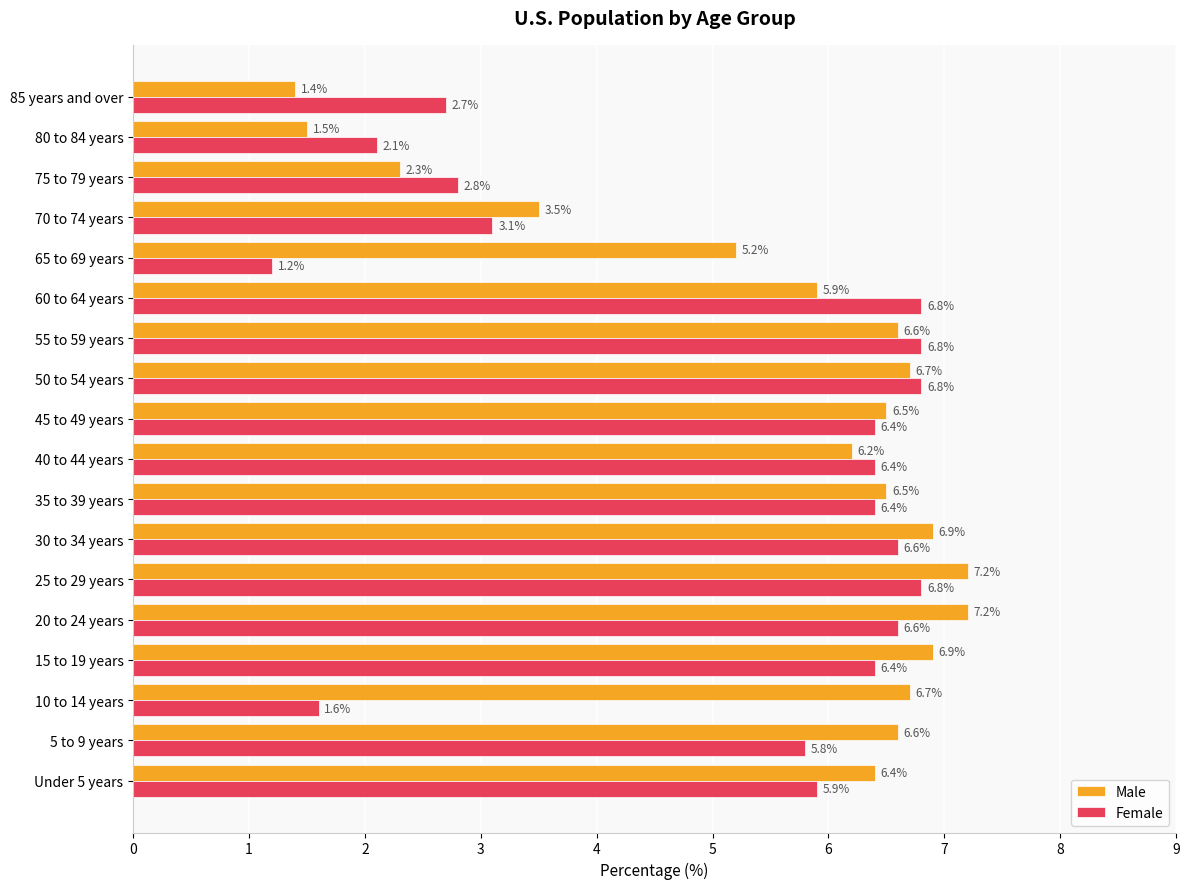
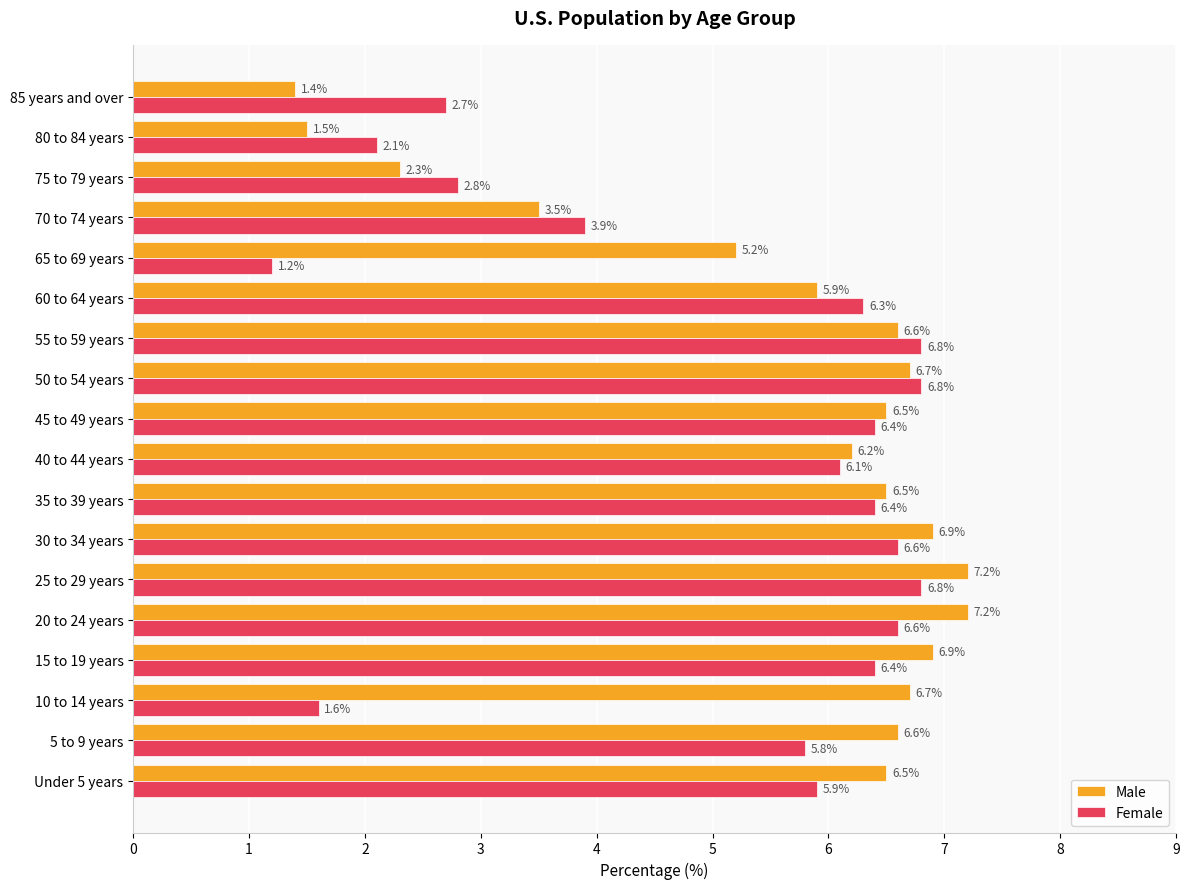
Female, 70 to 74 years: 3.1% -> 3.9%
Female, 60 to 64 years: 6.8% -> 6.3%
Female, 40 to 44 years: 6.4% -> 6.1%
Male, Under 5 years: 6.4% -> 6.5%
